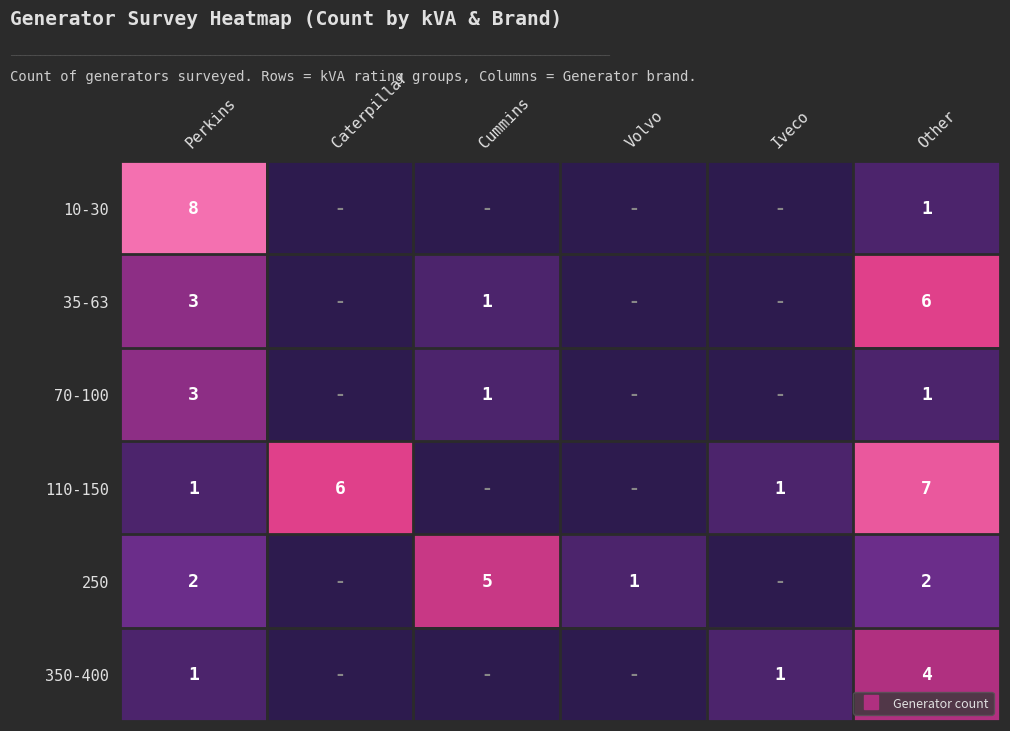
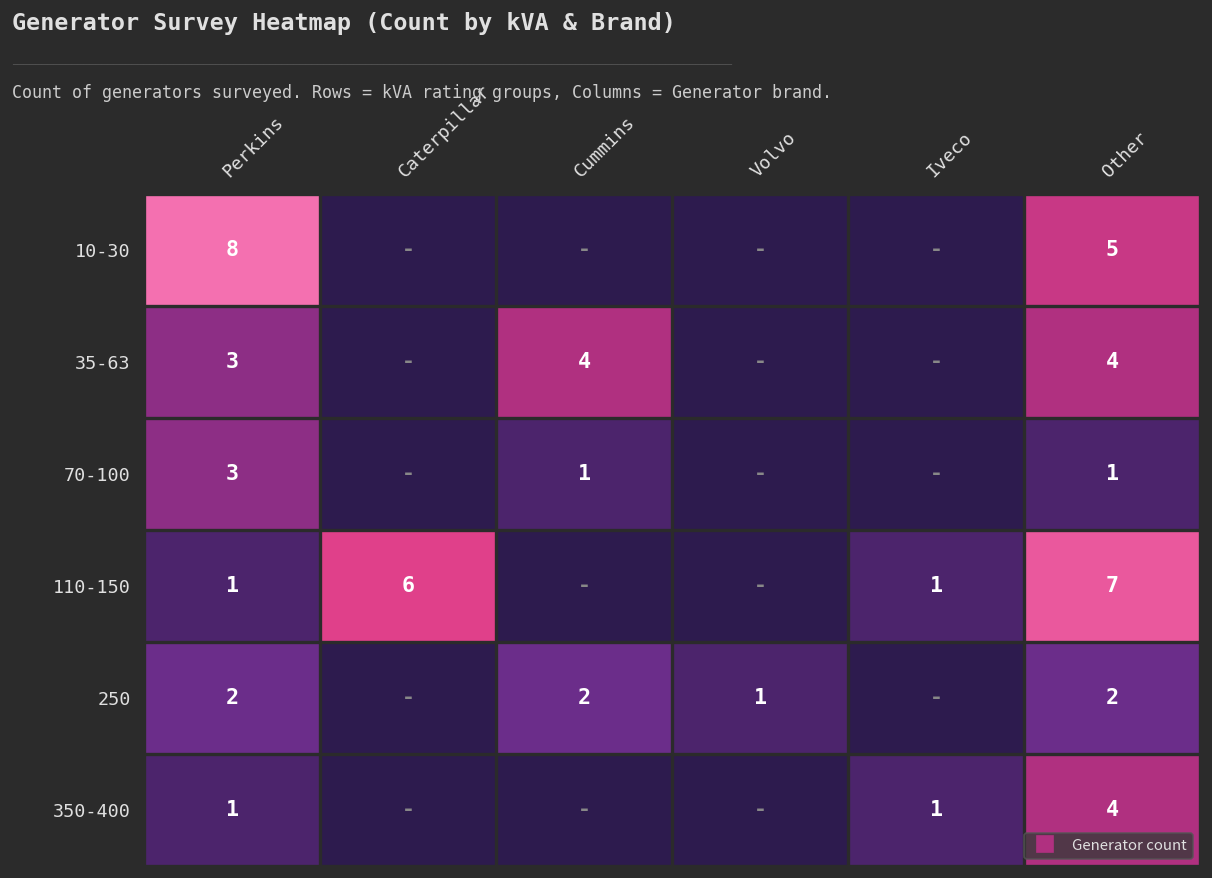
10-30, Other: 1 -> 5
35-63, Cummins: 1 -> 4
35-63, Other: 6 -> 4
250, Cummins: 5 -> 2
